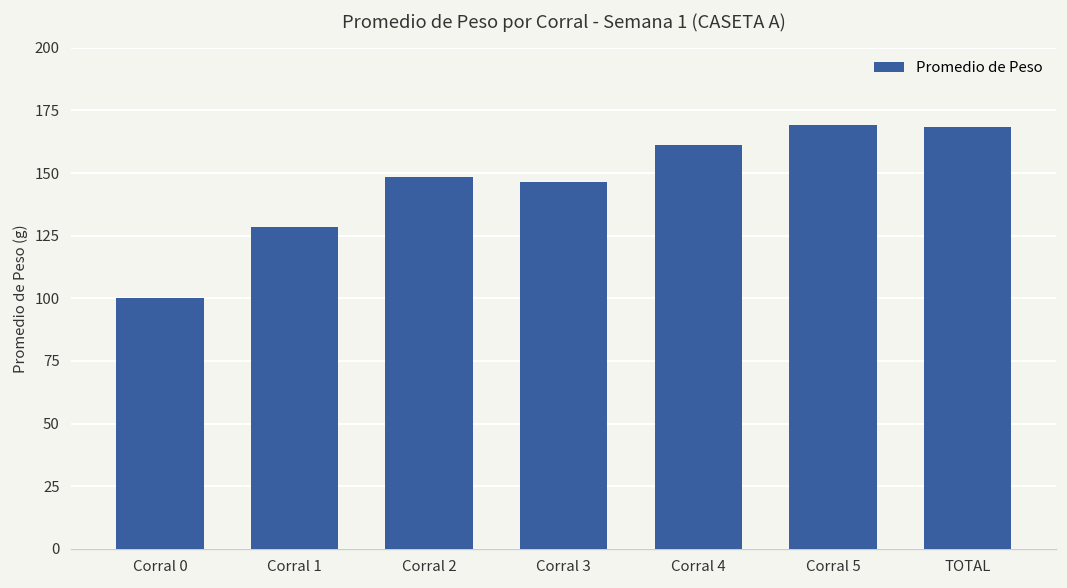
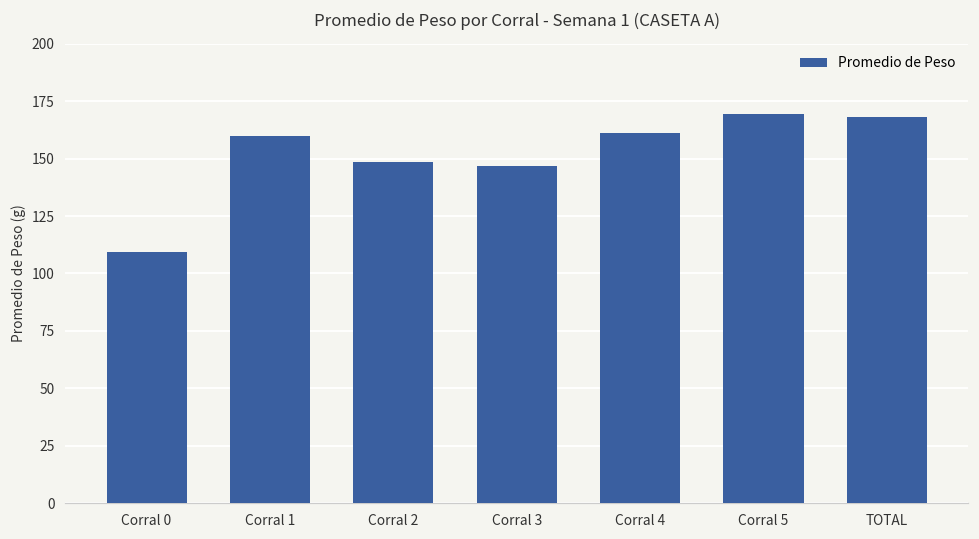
Corral 0: 100 -> 109
Corral 1: 128 -> 160
